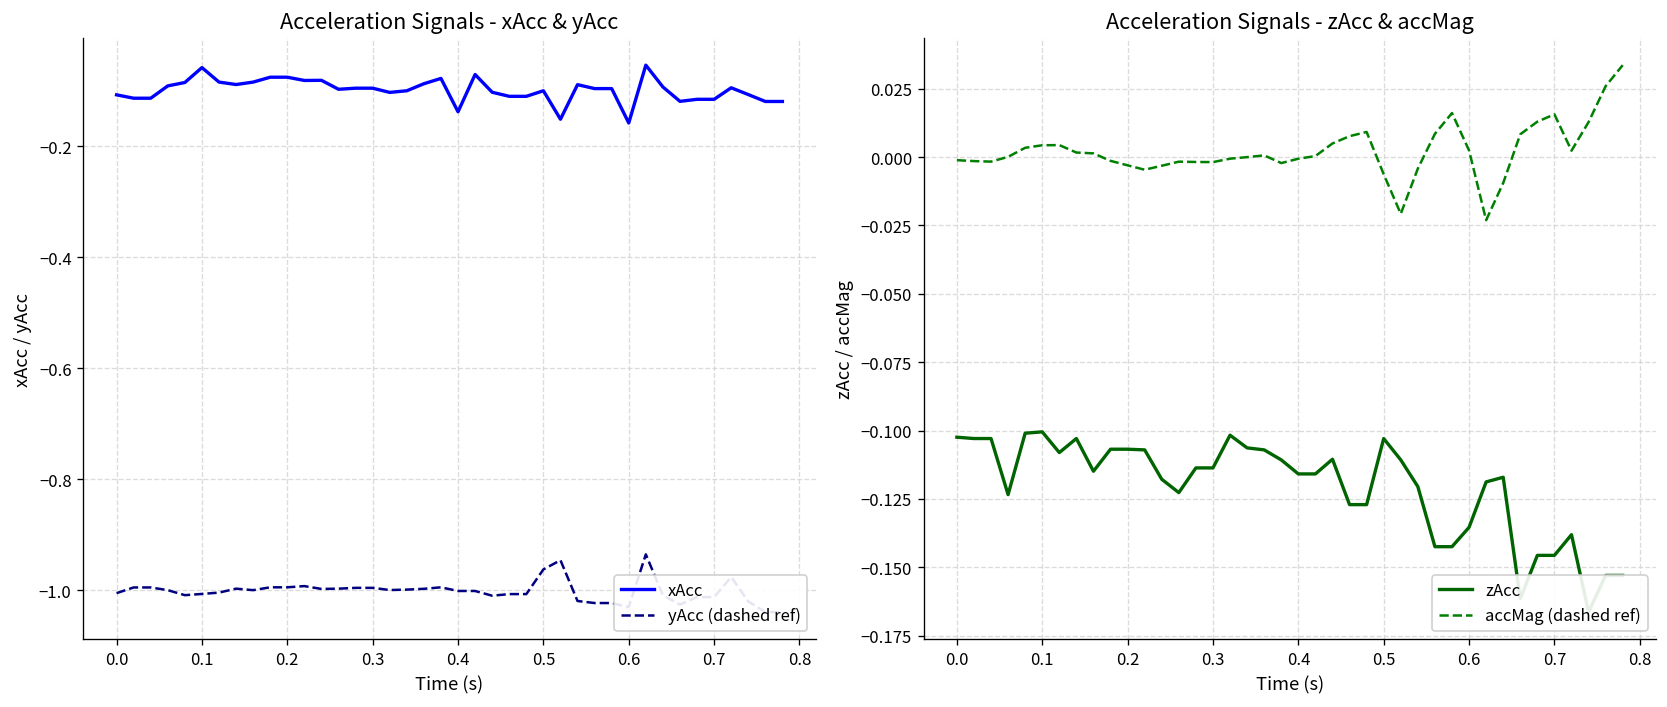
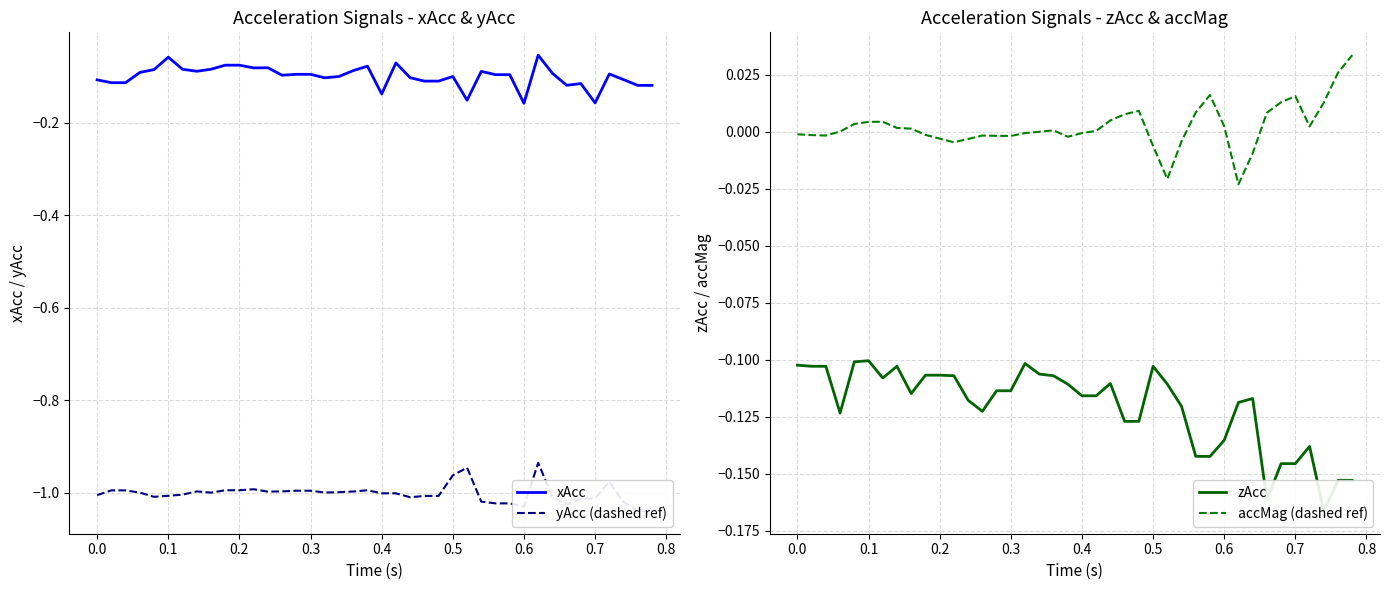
Acceleration Signals - xAcc & yAcc, xAcc, 0.7: -0.12 -> -0.16
